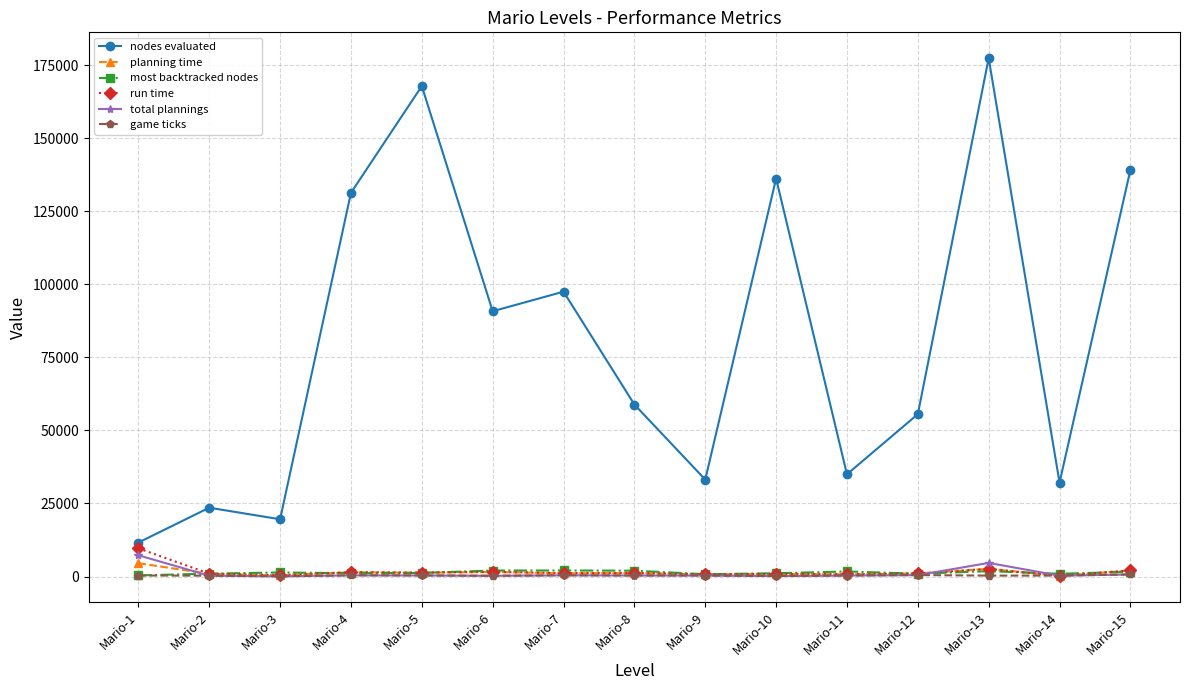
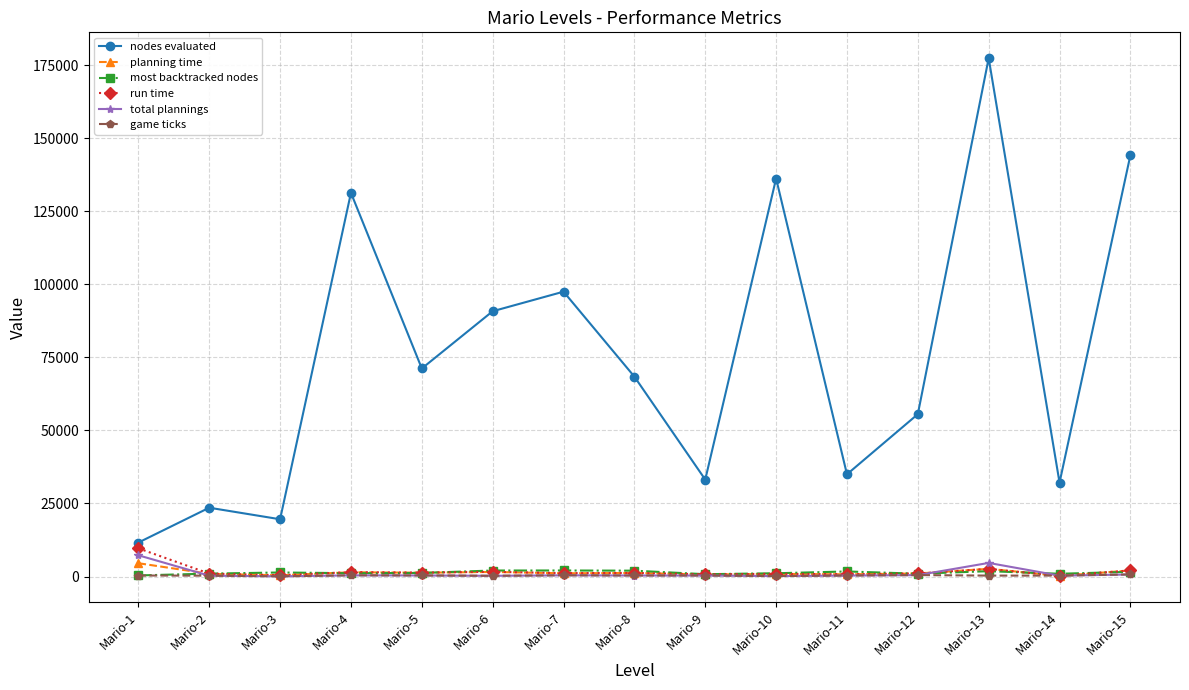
nodes evaluated, Mario-5: 168000 -> 71000
nodes evaluated, Mario-8: 59000 -> 68000
nodes evaluated, Mario-15: 139000 -> 144000
